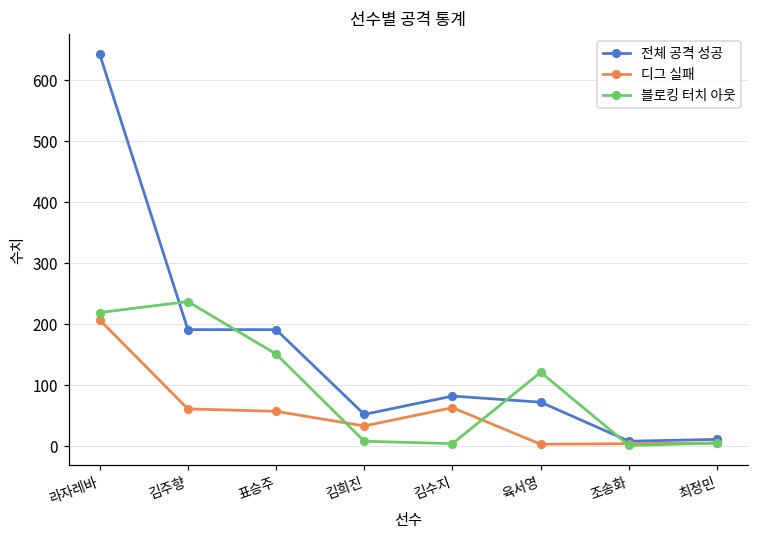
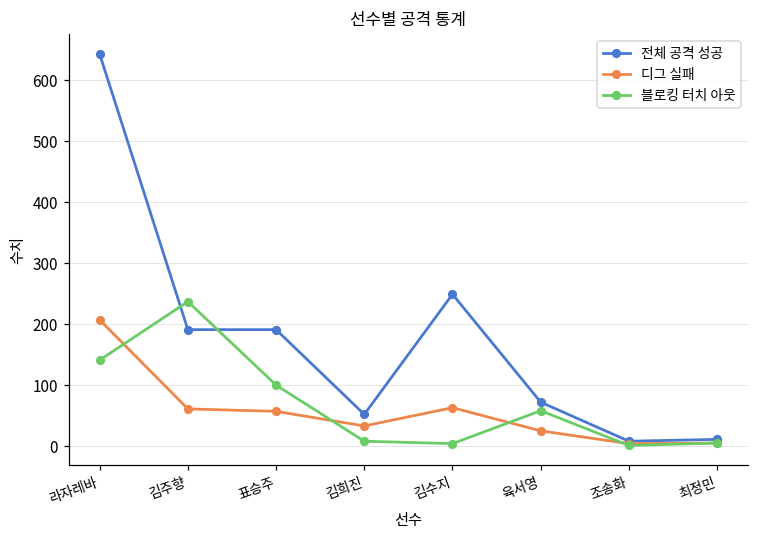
블로킹 터치 아웃, 라자레바: 220 -> 140
블로킹 터치 아웃, 표승주: 150 -> 100
전체 공격 성공, 김수지: 80 -> 250
디그 실패, 육서영: 0 -> 30
블로킹 터치 아웃, 육서영: 120 -> 60
